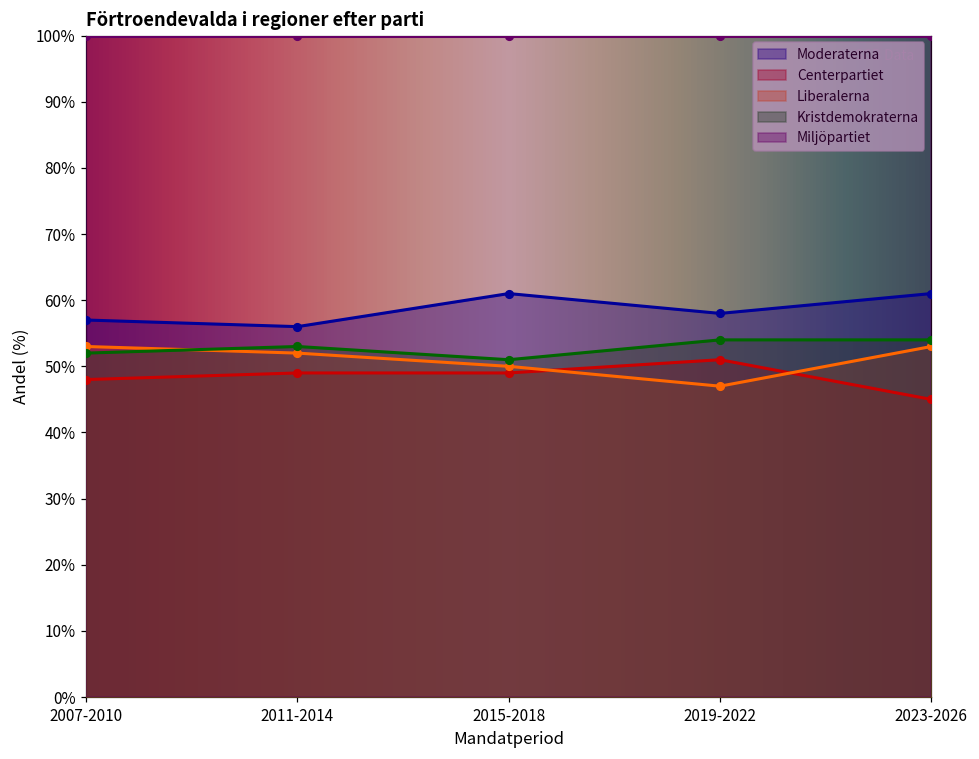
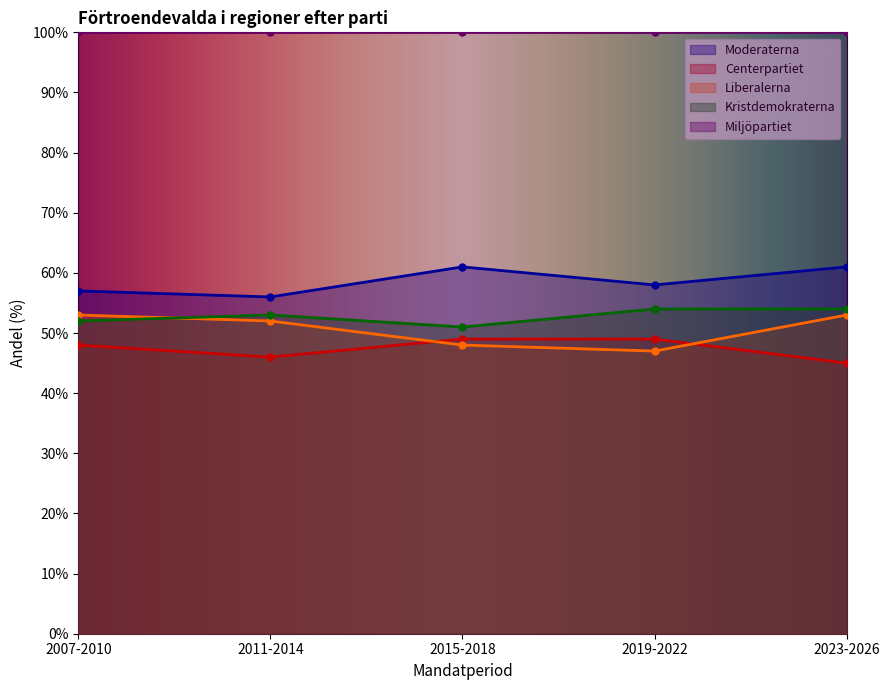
Centerpartiet, 2011-2014: 49% -> 46%
Liberalerna, 2015-2018: 50% -> 48%
Centerpartiet, 2019-2022: 51% -> 49%
